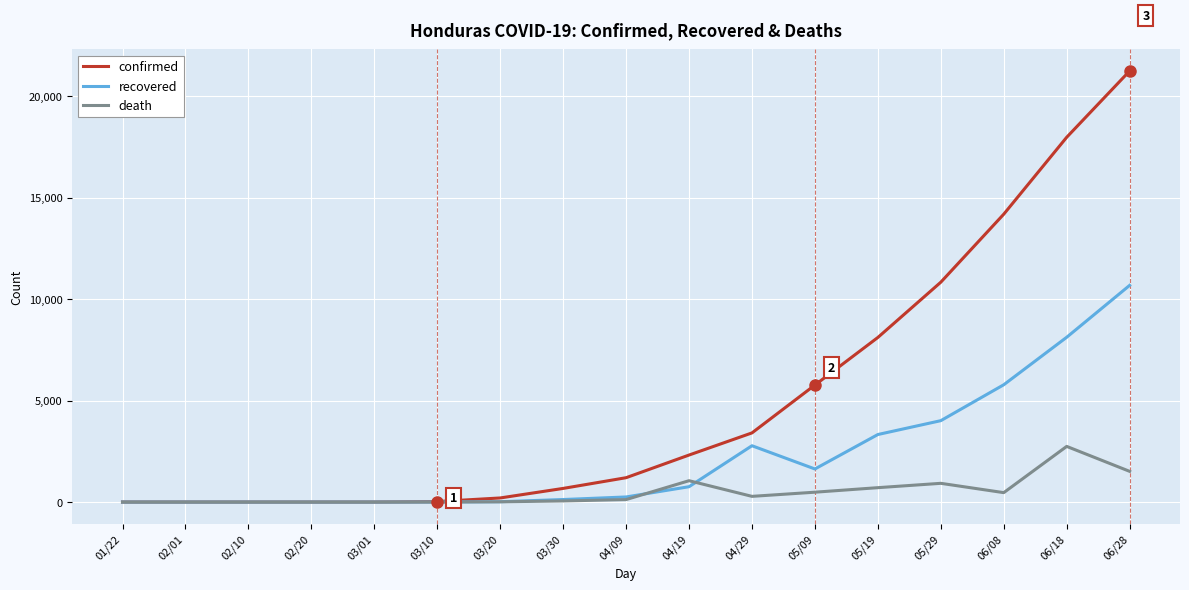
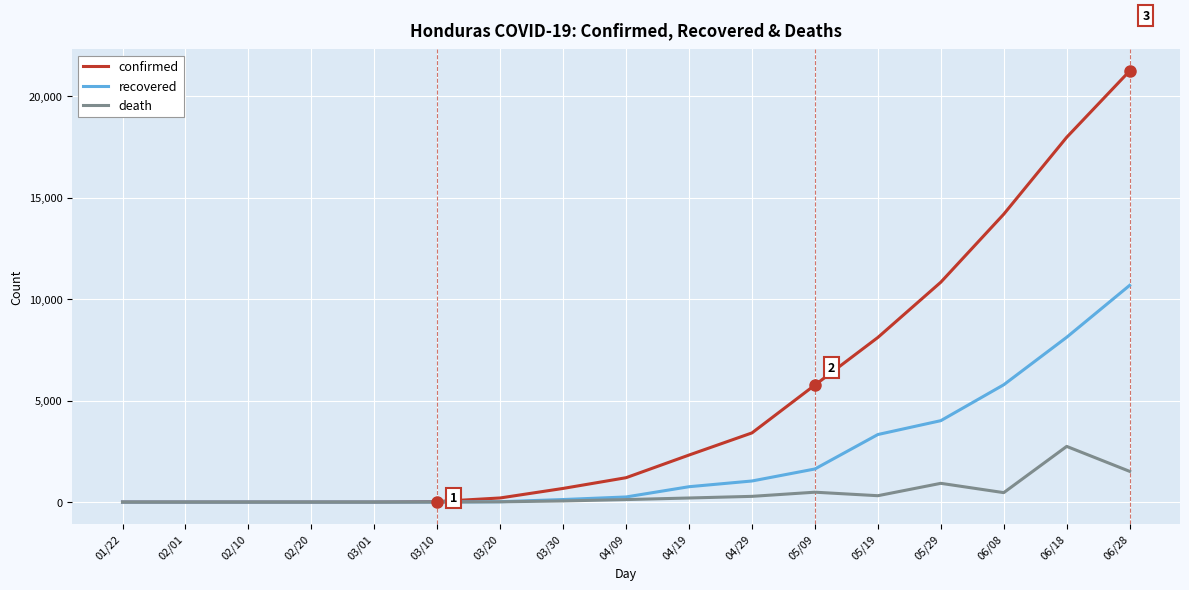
death, 04/19: 1,100 -> 200
recovered, 04/29: 2,800 -> 1,000
death, 05/19: 700 -> 300
